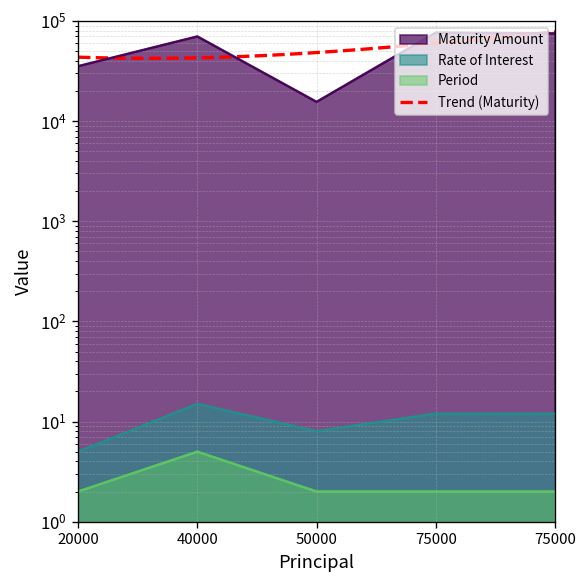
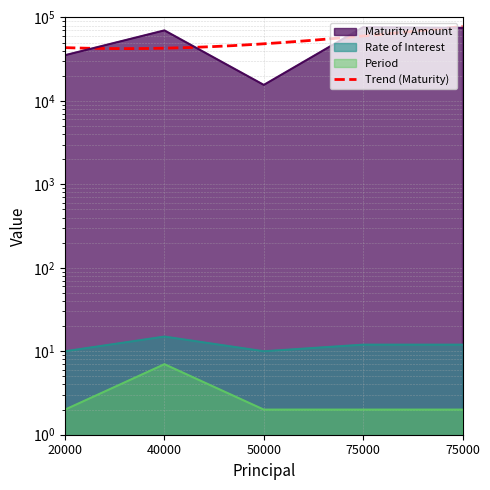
Rate of Interest, 20000: 5 -> 10
Period, 40000: 5 -> 7
Rate of Interest, 50000: 8 -> 10
